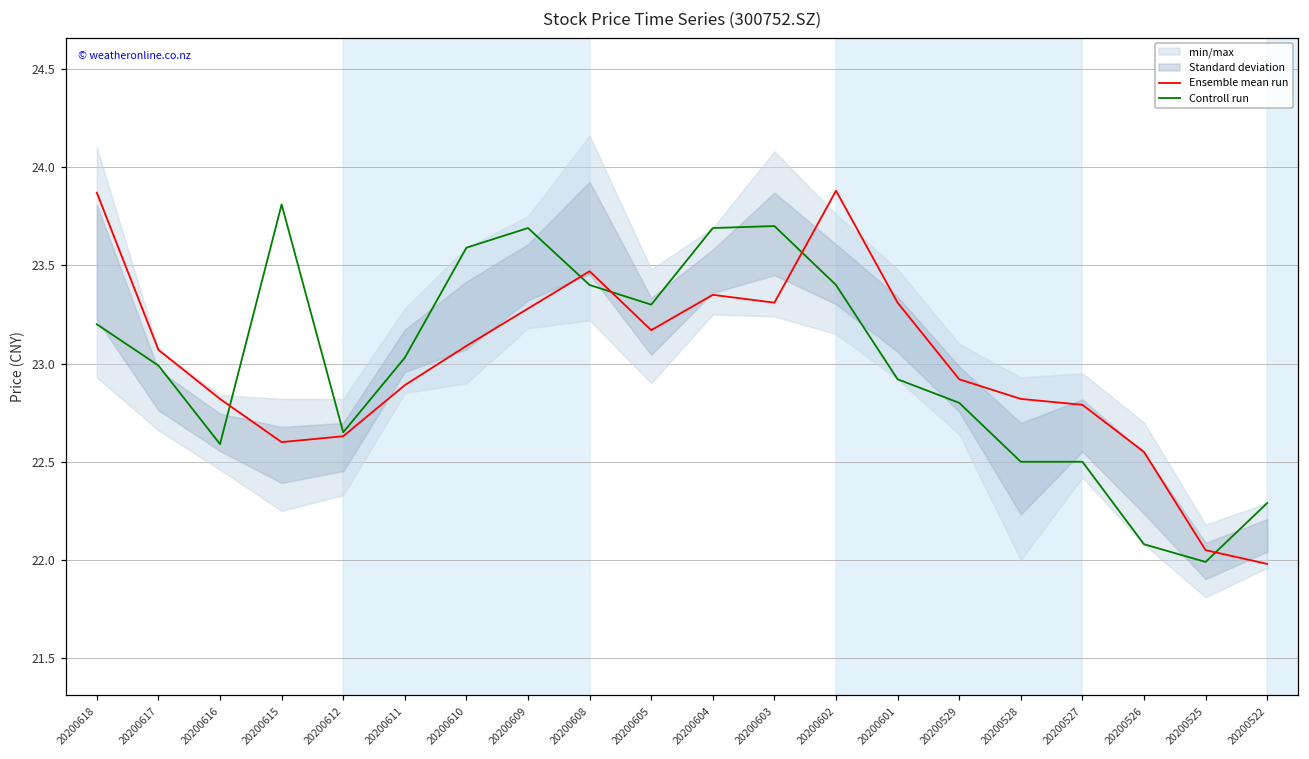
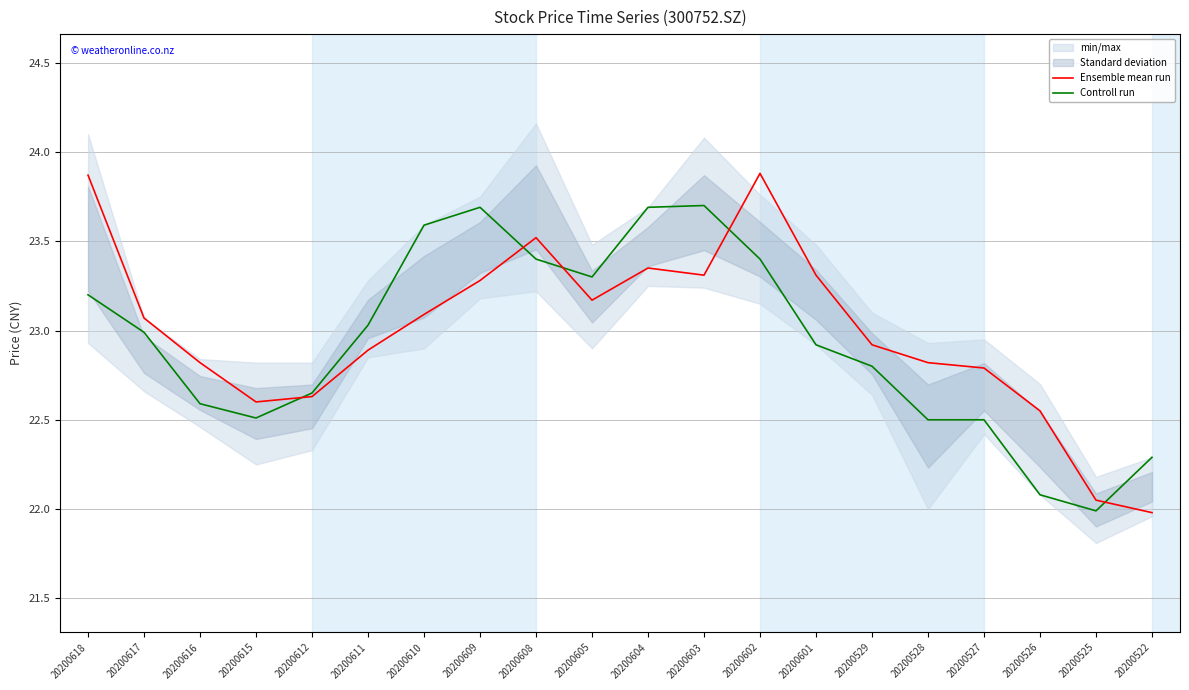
Controll run, 20200615: 23.81 -> 22.51
Ensemble mean run, 20200608: 23.47 -> 23.52
